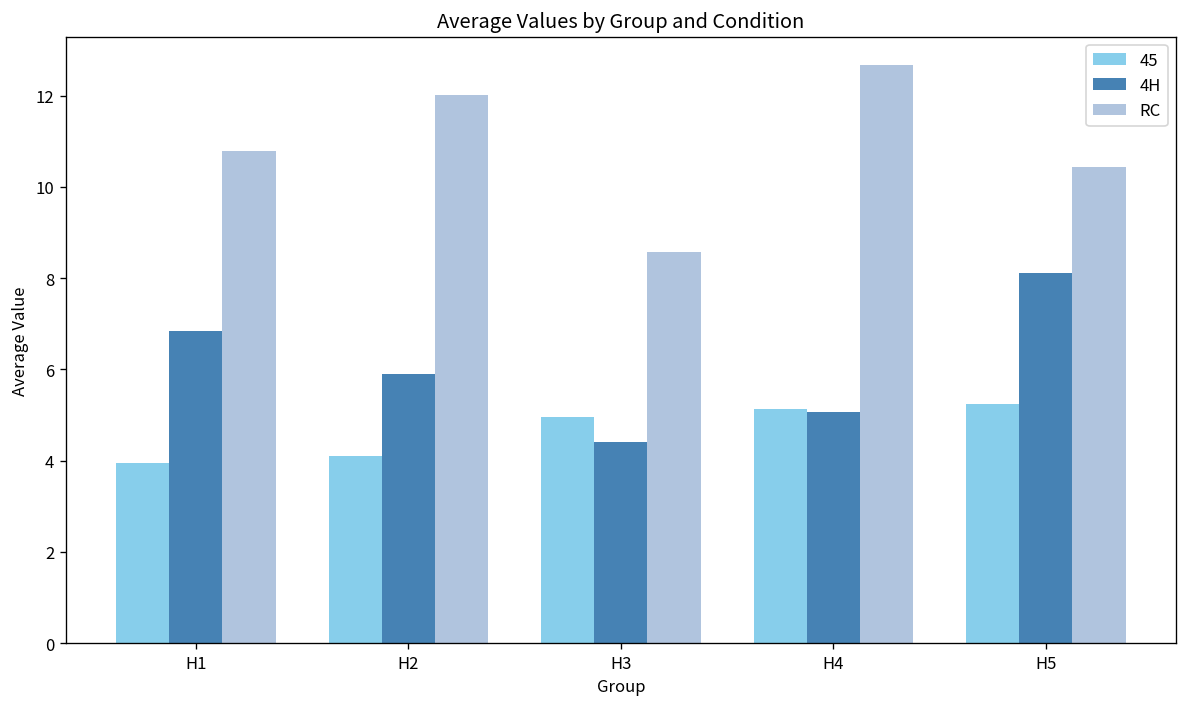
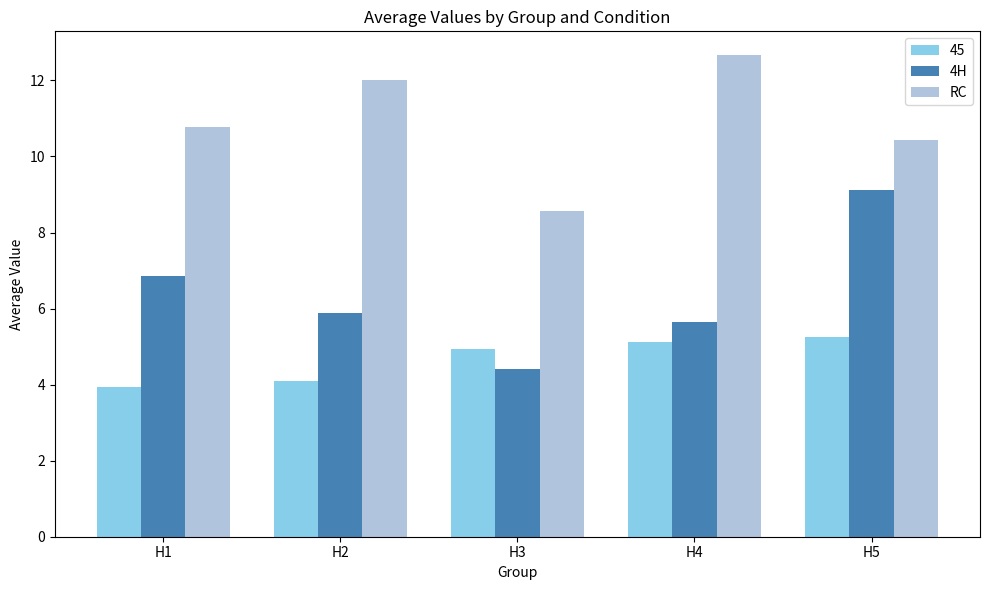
4H, H4: 5.1 -> 5.6
4H, H5: 8.1 -> 9.1
